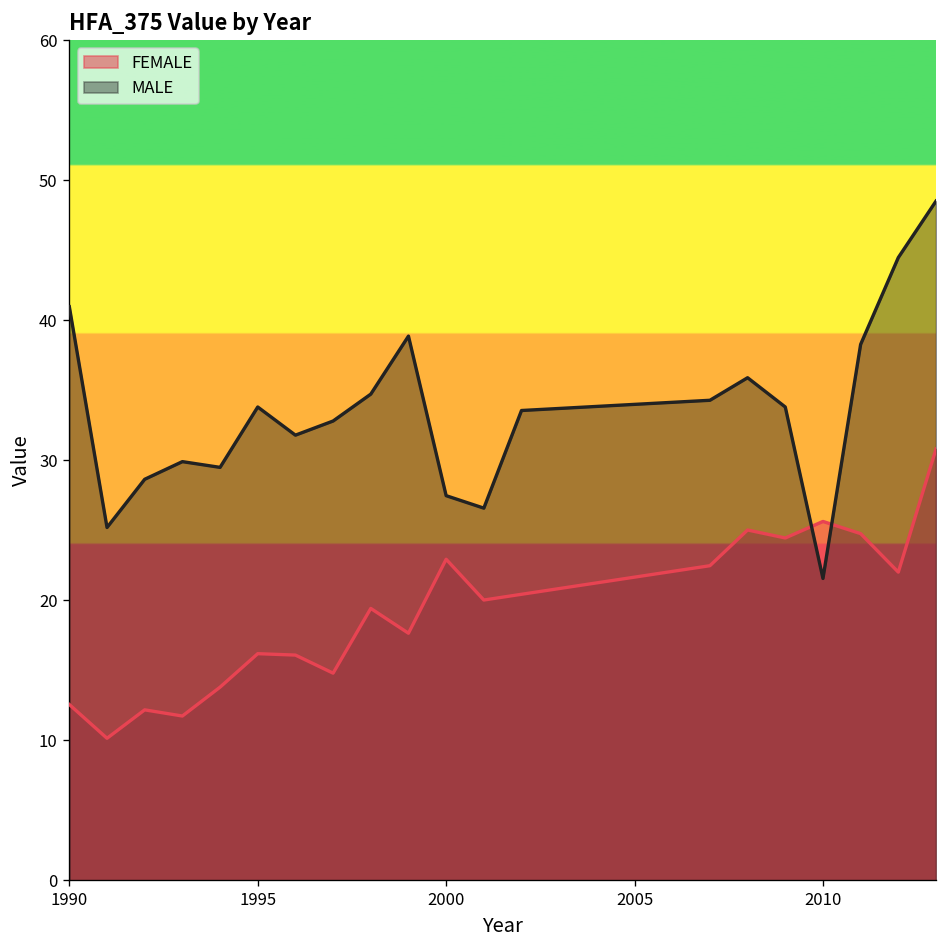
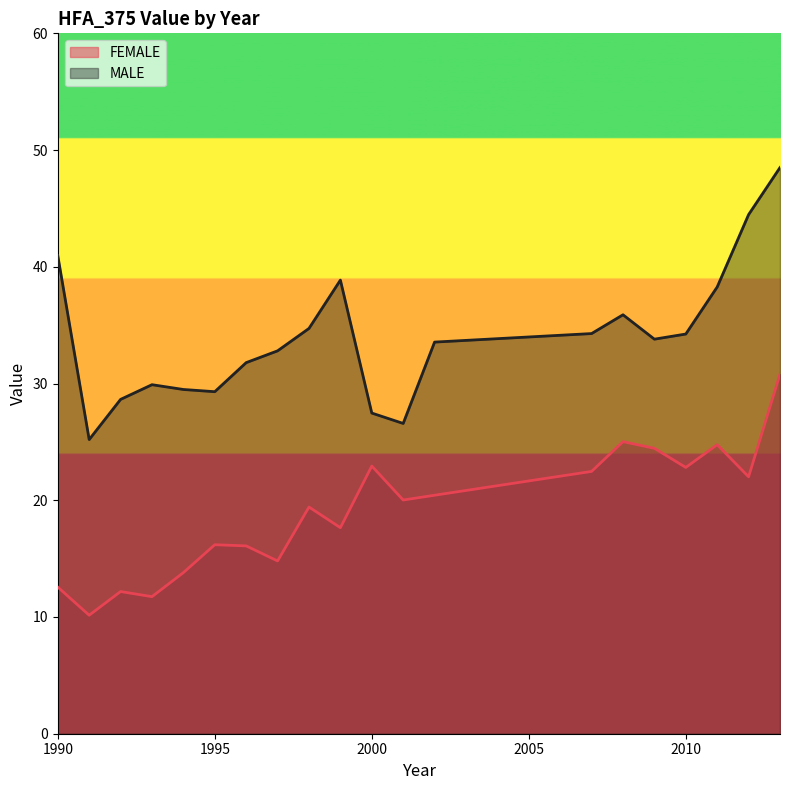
MALE, 1995: 33.8 -> 29.3
FEMALE, 2010: 25.6 -> 22.8
MALE, 2010: 21.6 -> 34.2
